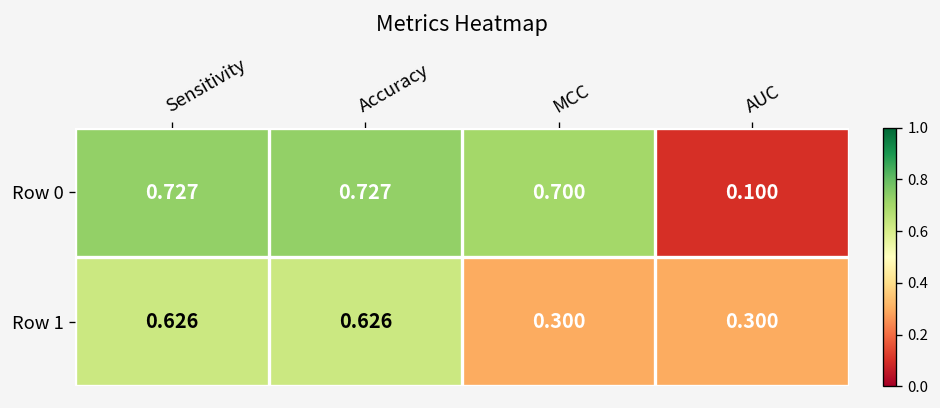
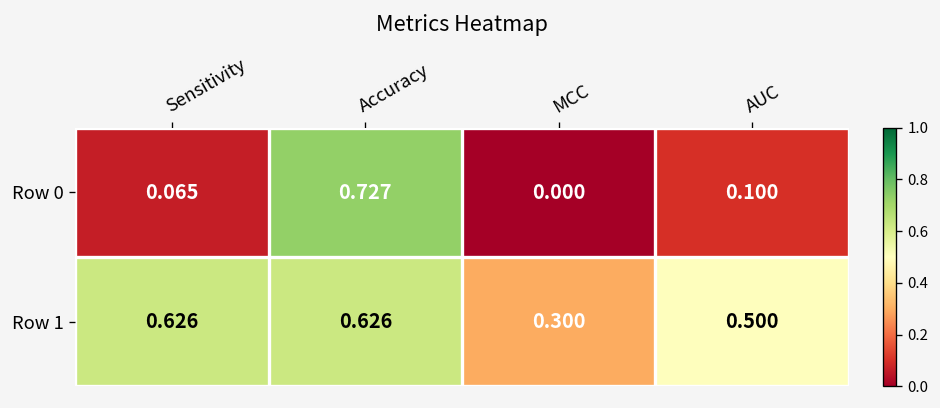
Row 0, Sensitivity: 0.727 -> 0.065
Row 0, MCC: 0.700 -> 0.000
Row 1, AUC: 0.300 -> 0.500
